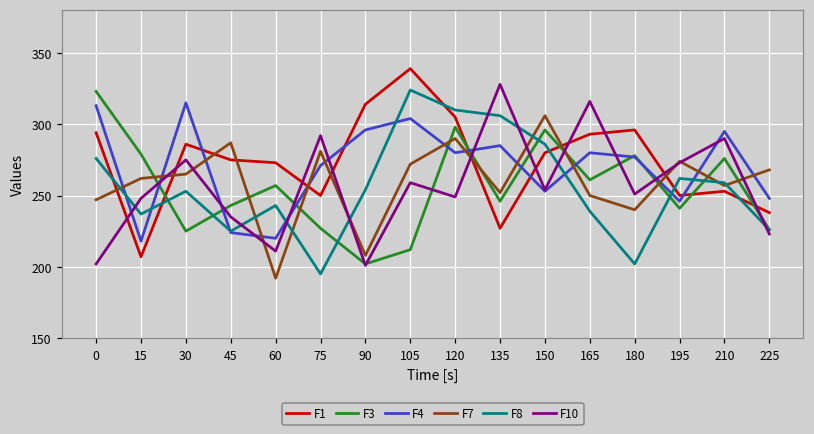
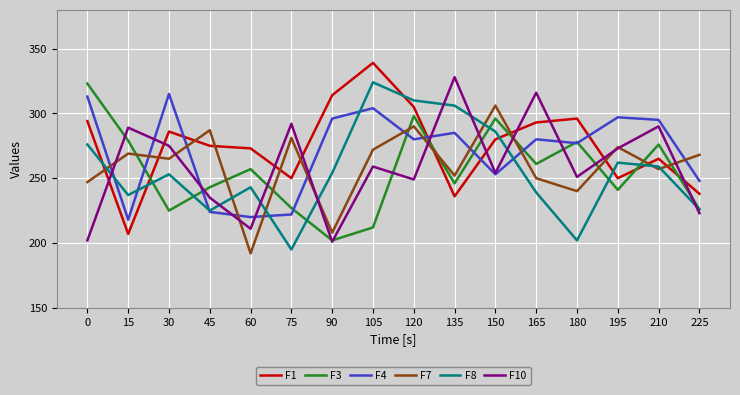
F7, 15: 262 -> 269
F10, 15: 248 -> 289
F4, 75: 271 -> 222
F1, 135: 227 -> 236
F4, 195: 246 -> 297
F1, 210: 253 -> 265
